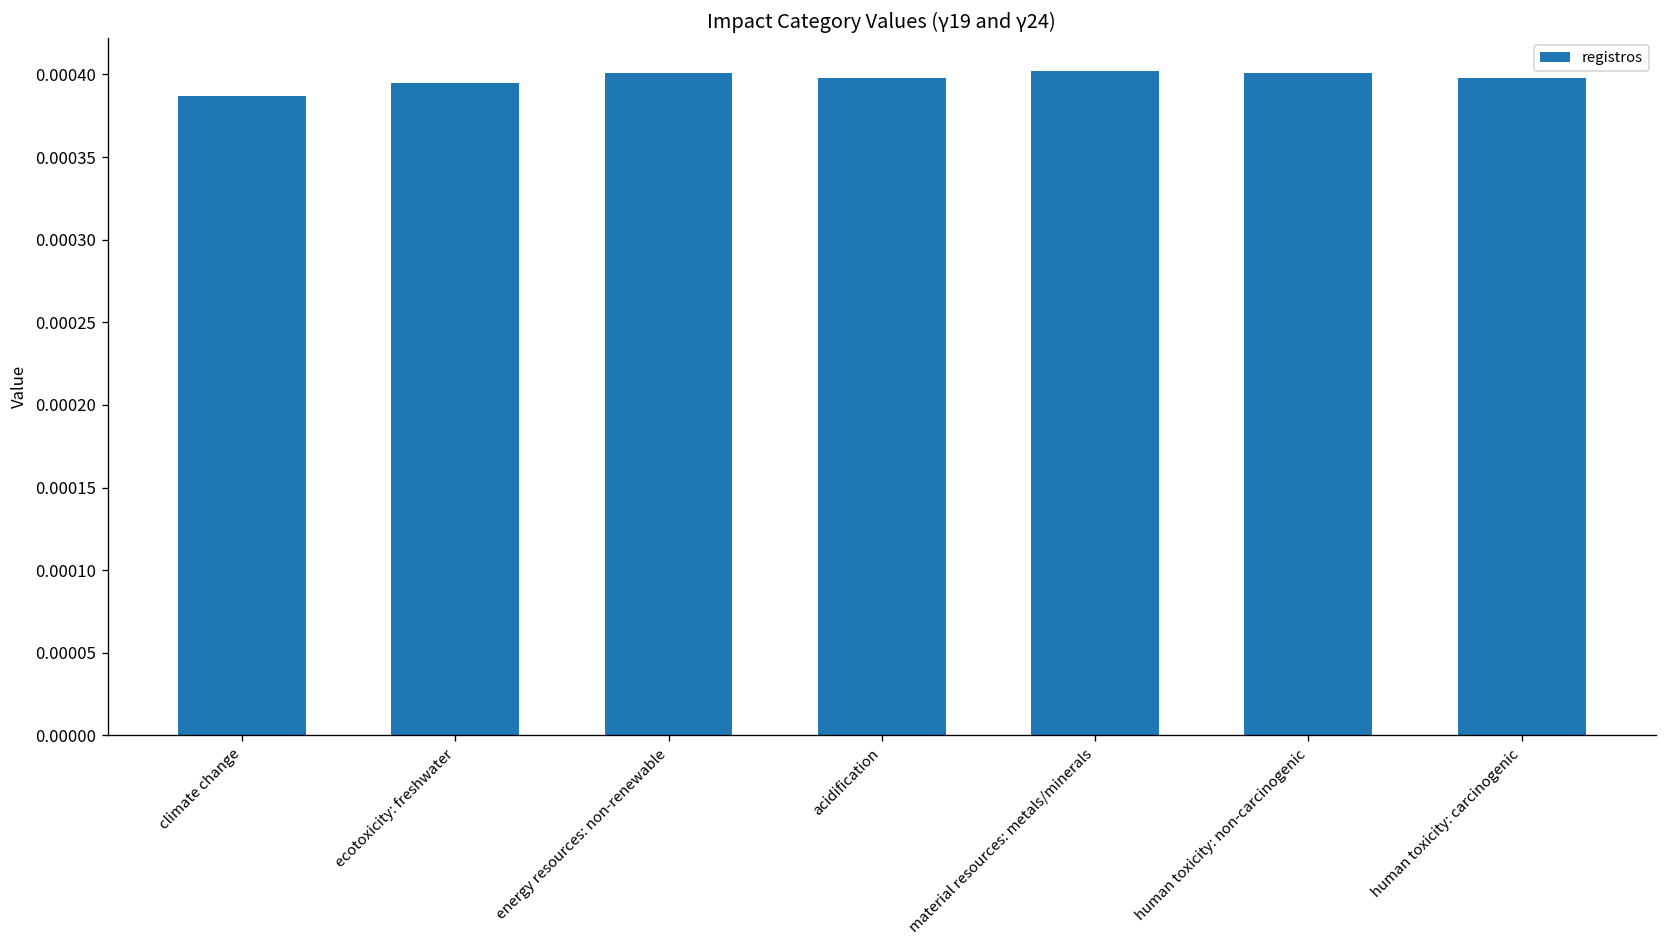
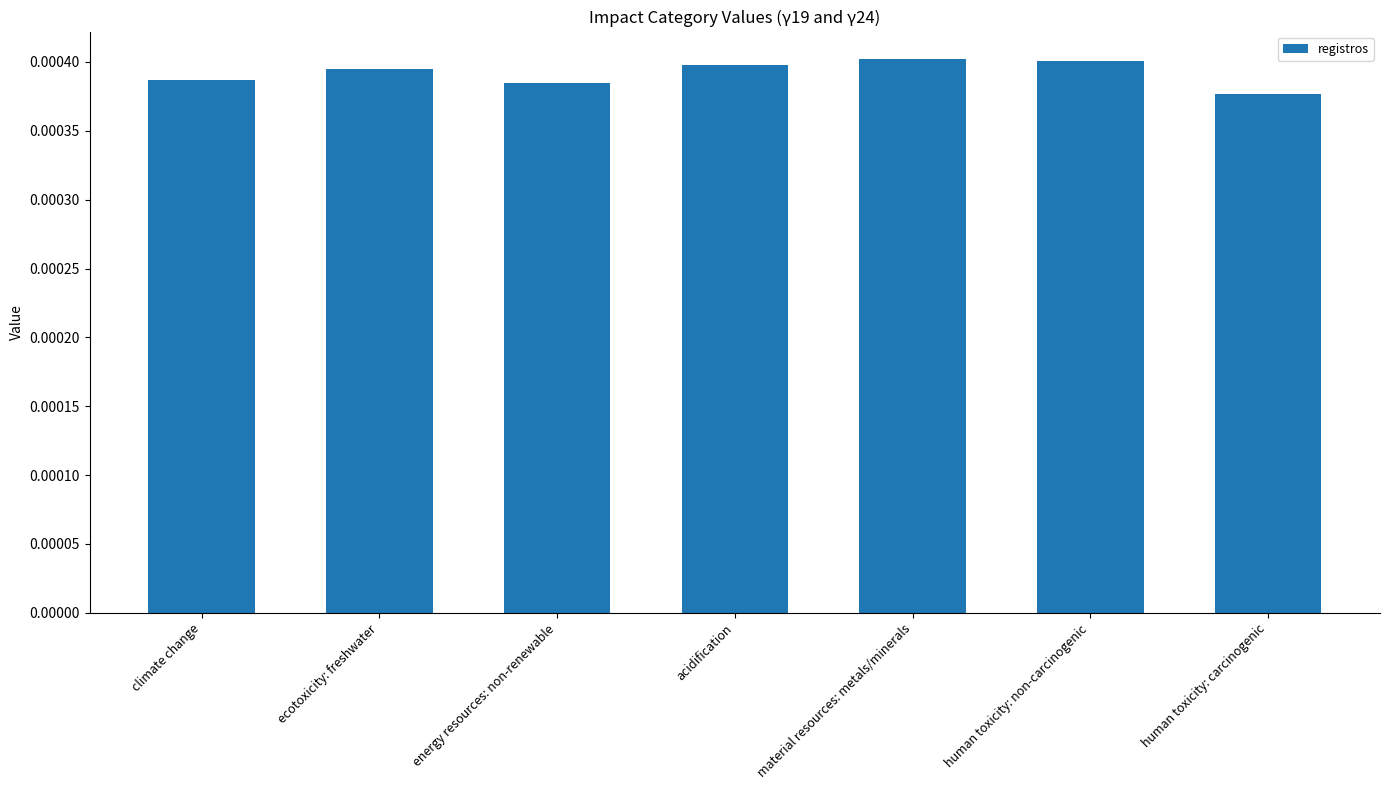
energy resources: non-renewable: 0.000401 -> 0.000385
human toxicity: carcinogenic: 0.000398 -> 0.000377
